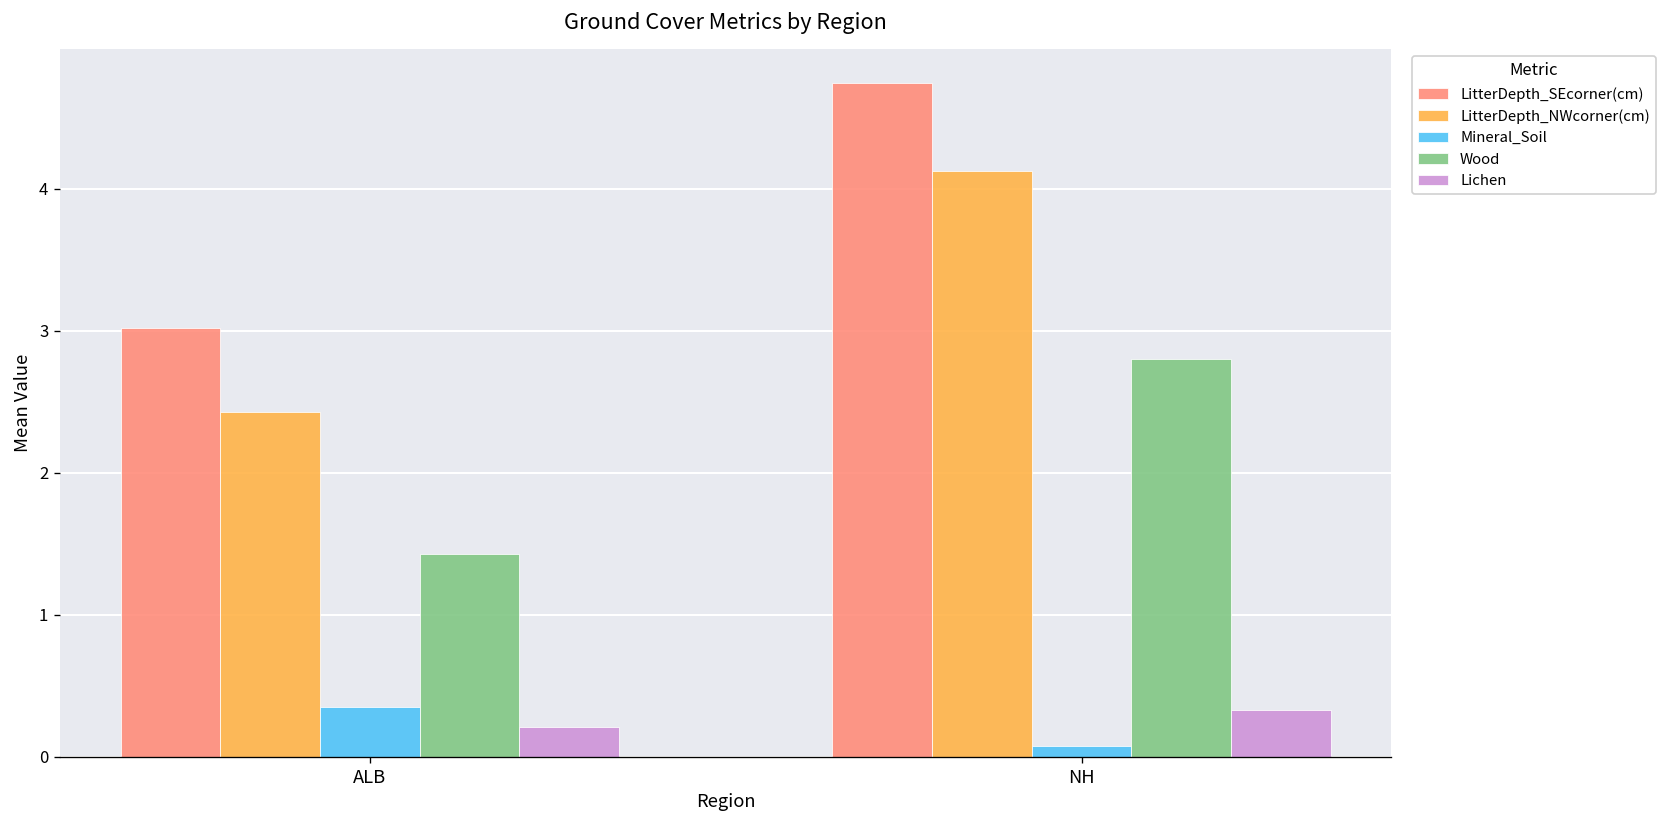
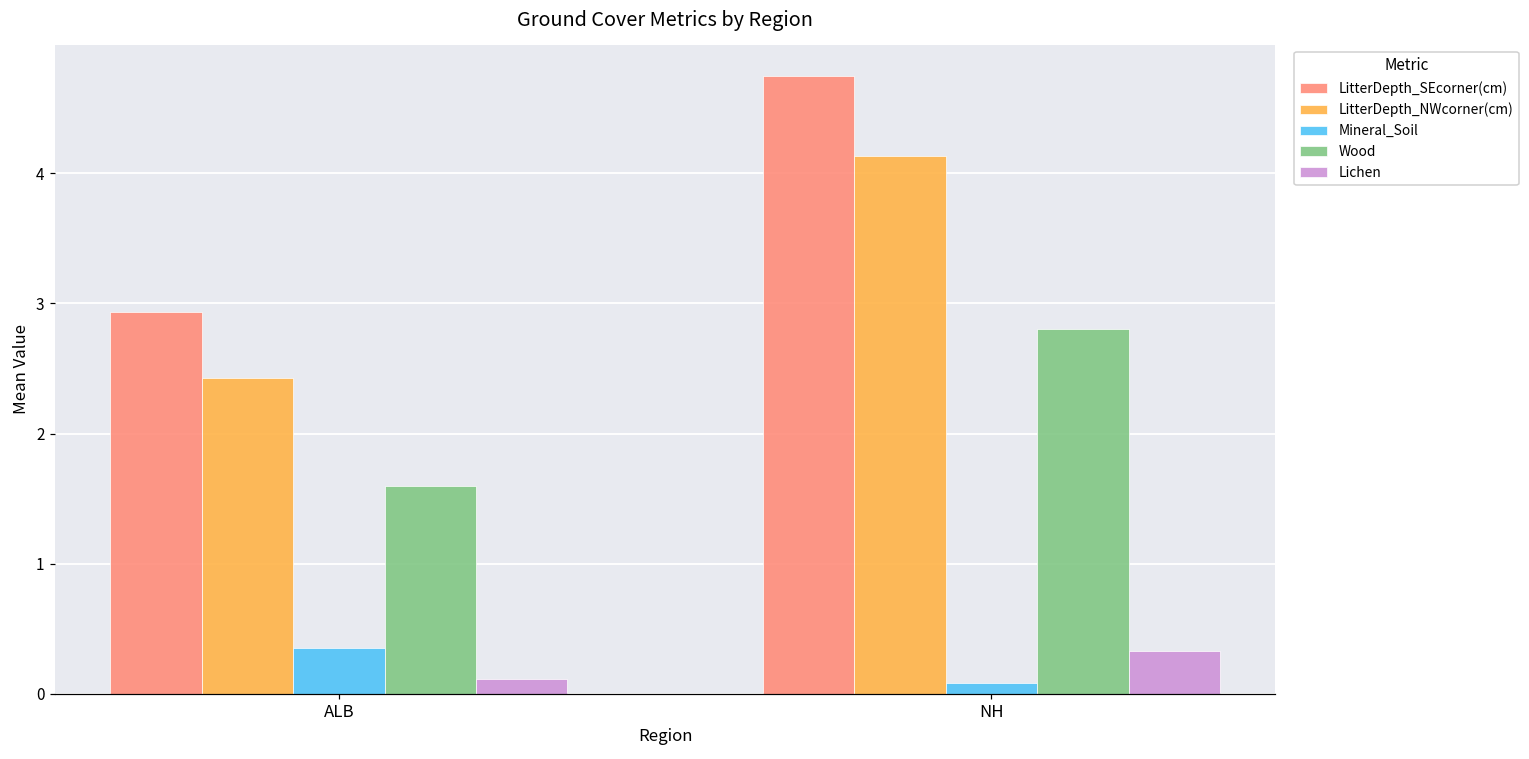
LitterDepth_SEcorner(cm), ALB: 3.02 -> 2.93
Wood, ALB: 1.43 -> 1.60
Lichen, ALB: 0.21 -> 0.11
